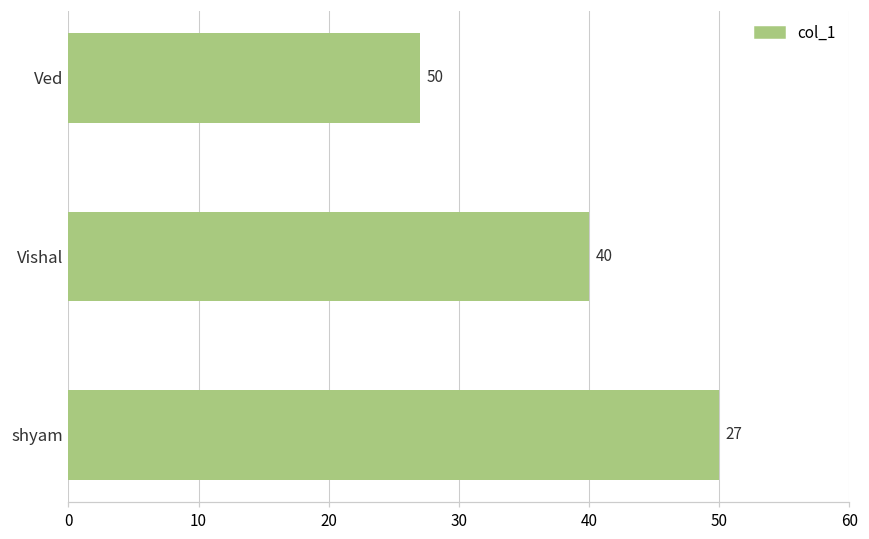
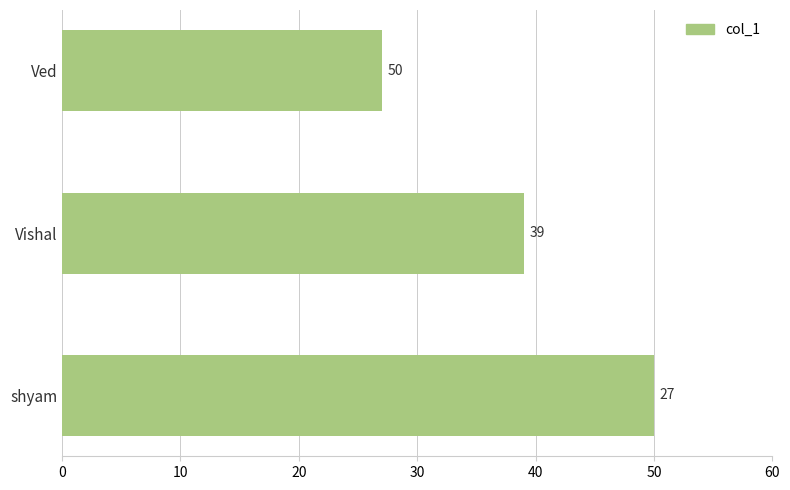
Vishal: 40 -> 39
